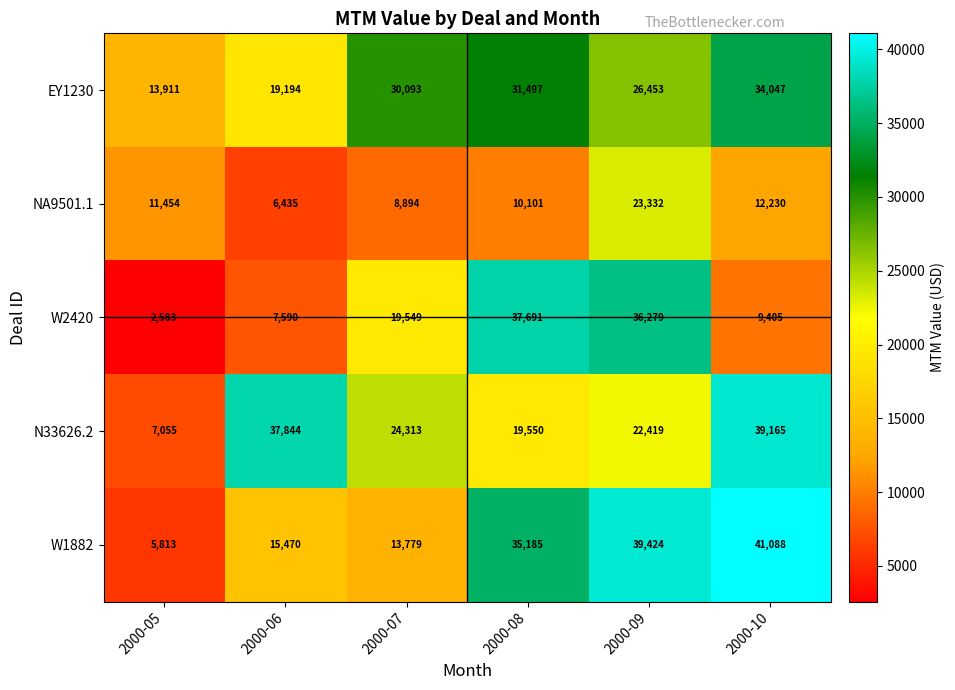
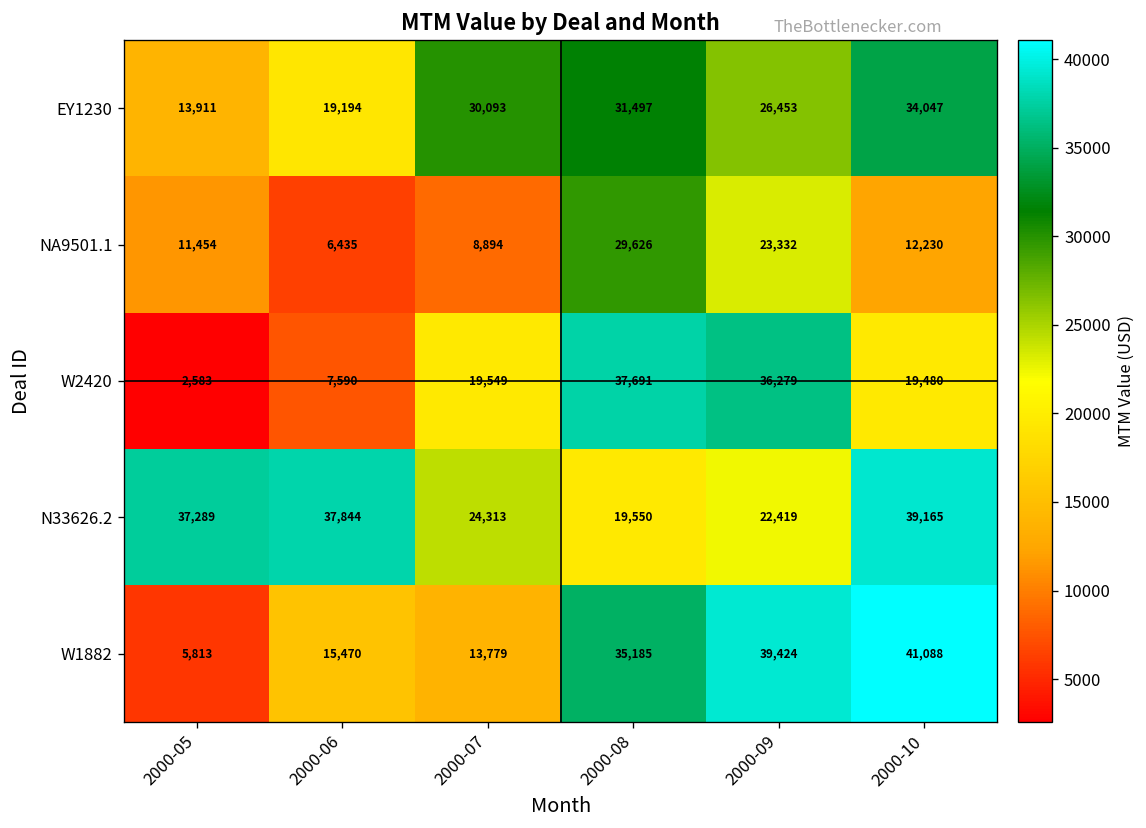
NA9501.1, 2000-08: 10,101 -> 29,626
W2420, 2000-10: 9,405 -> 19,480
N33626.2, 2000-05: 7,055 -> 37,289
